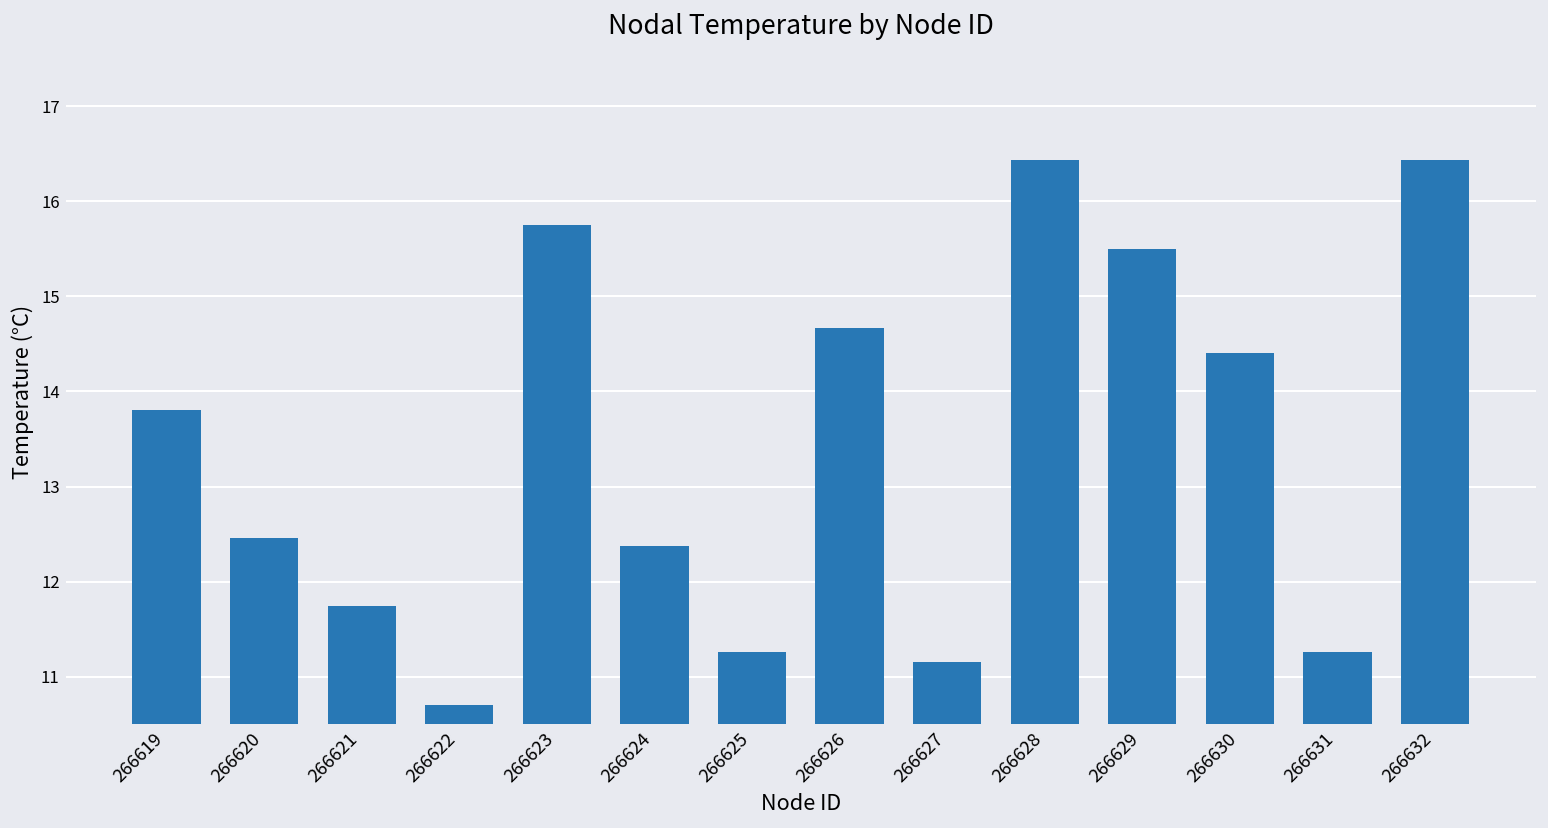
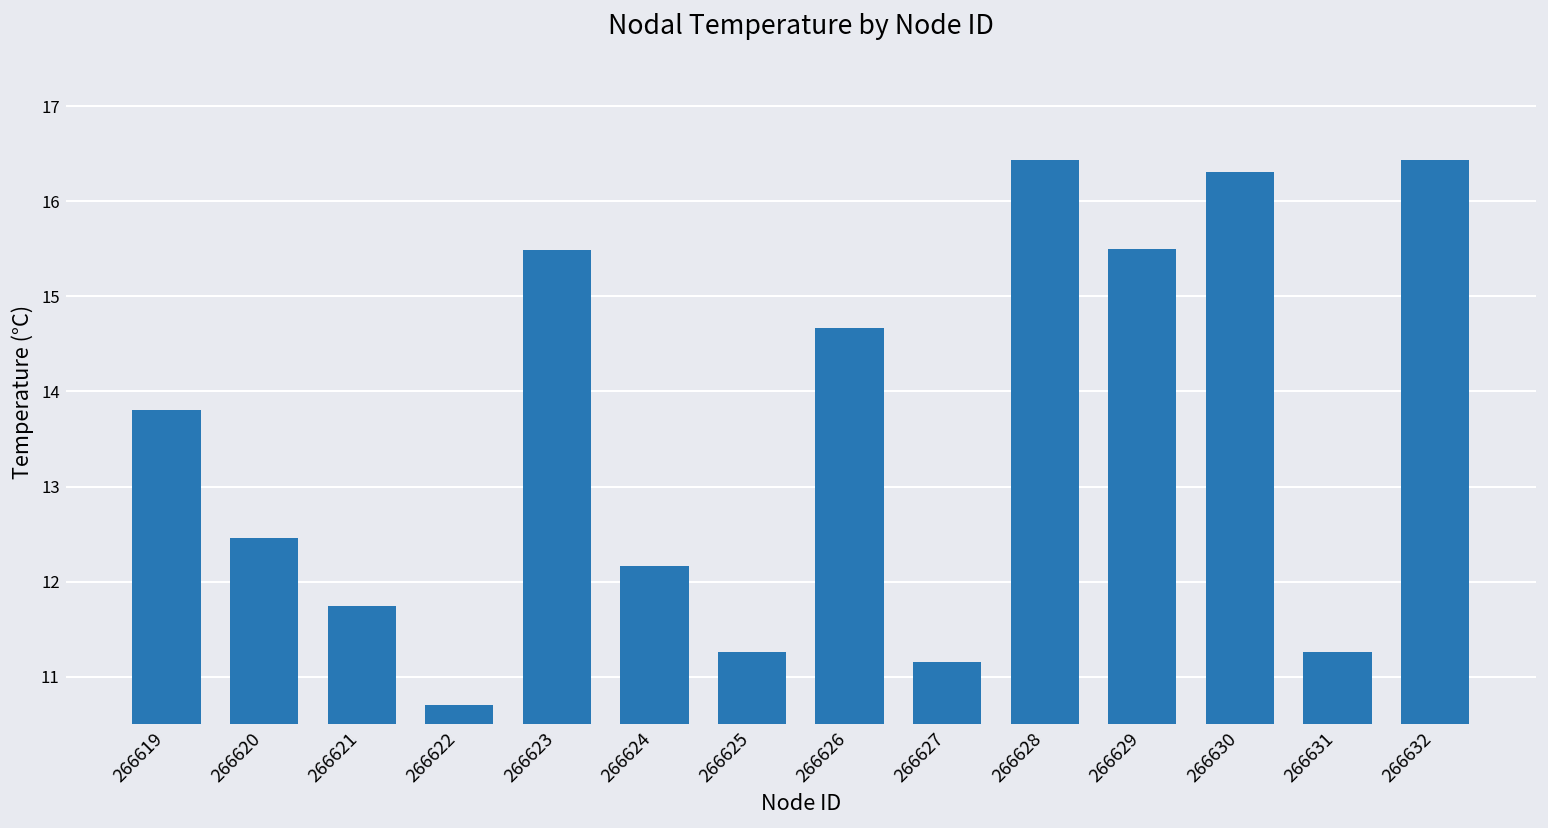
266623: 15.8 -> 15.5
266624: 12.4 -> 12.2
266630: 14.4 -> 16.3
